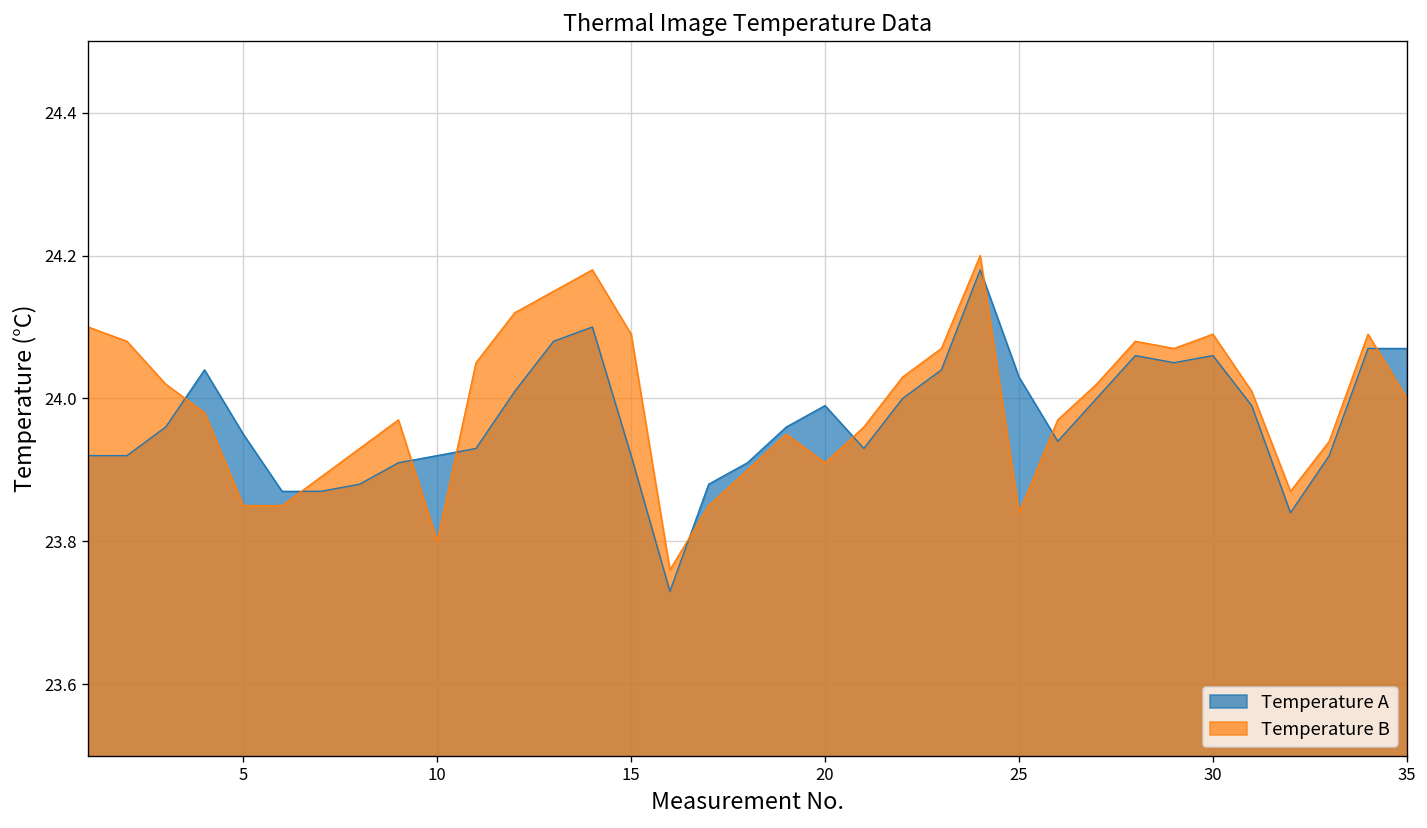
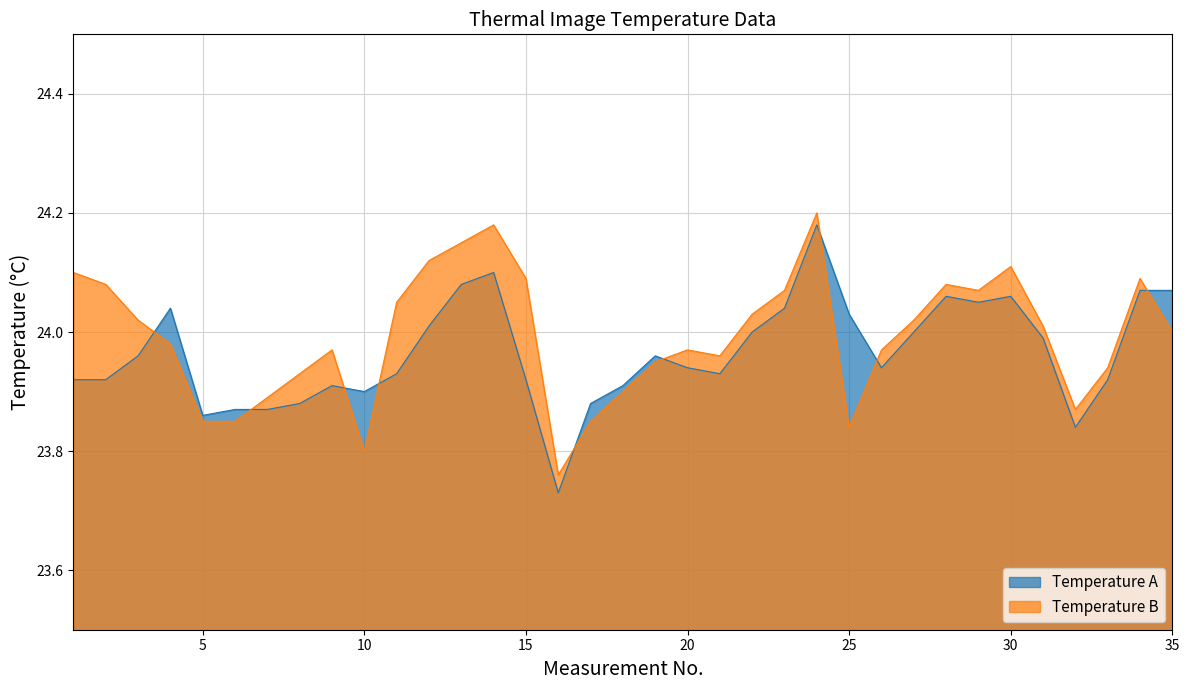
Temperature A, 5: 23.95 -> 23.86
Temperature A, 10: 23.92 -> 23.90
Temperature A, 20: 23.99 -> 23.94
Temperature B, 20: 23.91 -> 23.97
Temperature B, 30: 24.09 -> 24.11
